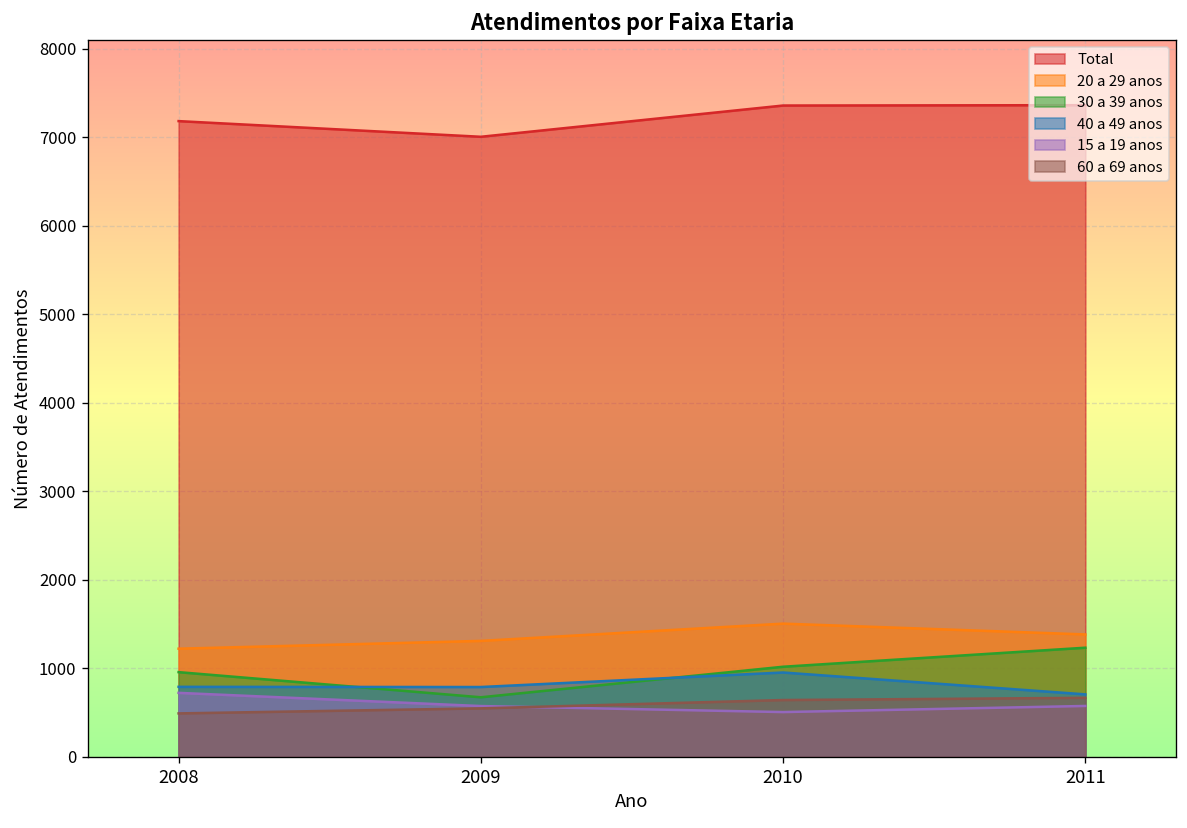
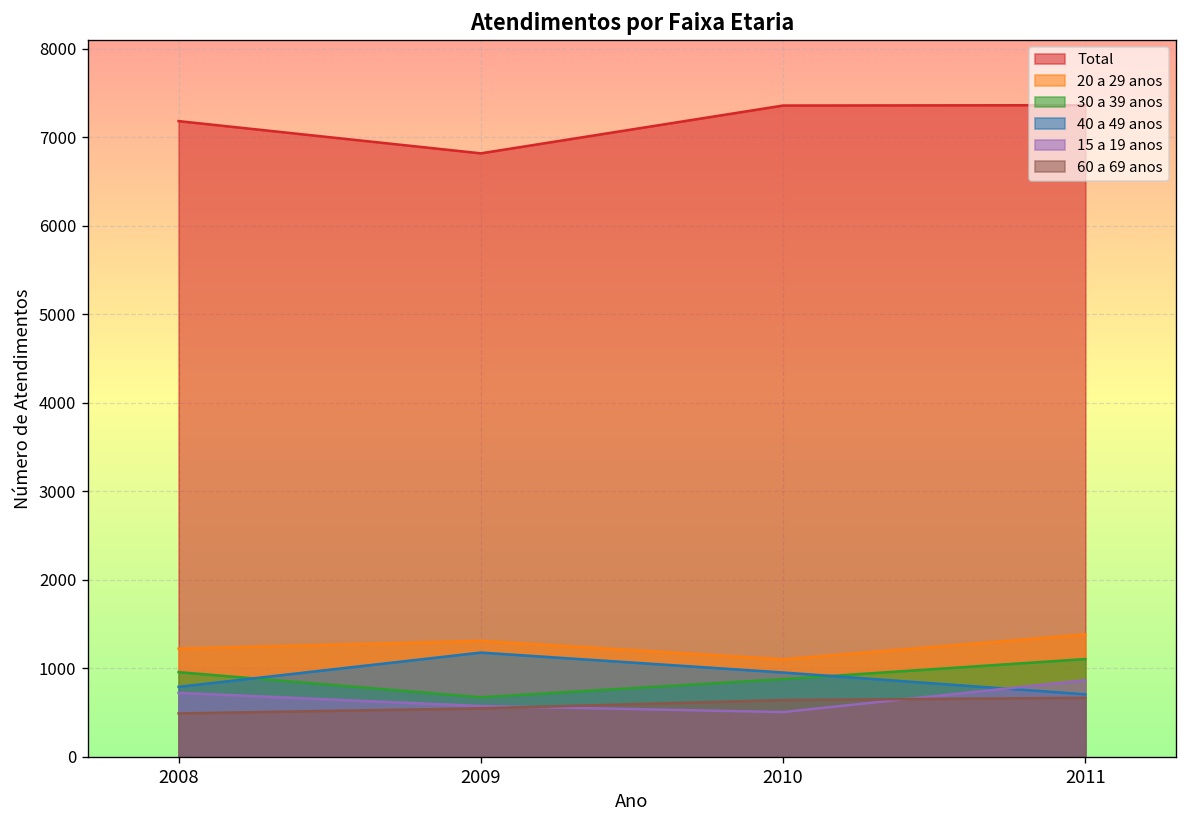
Total, 2009: 7000 -> 6800
40 a 49 anos, 2009: 800 -> 1200
20 a 29 anos, 2010: 1500 -> 1100
30 a 39 anos, 2010: 1000 -> 900
30 a 39 anos, 2011: 1200 -> 1100
15 a 19 anos, 2011: 600 -> 900
